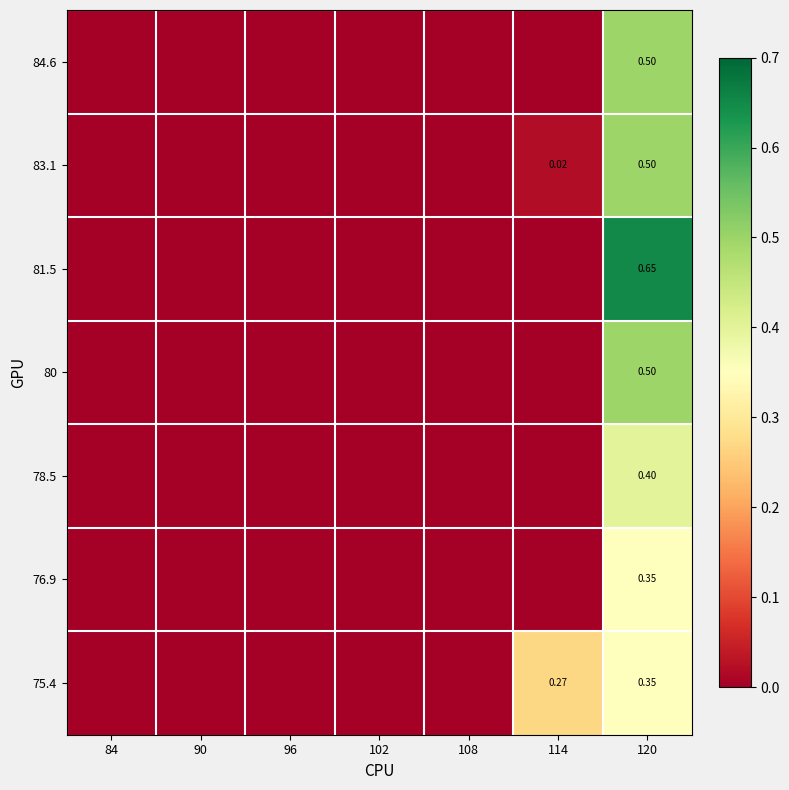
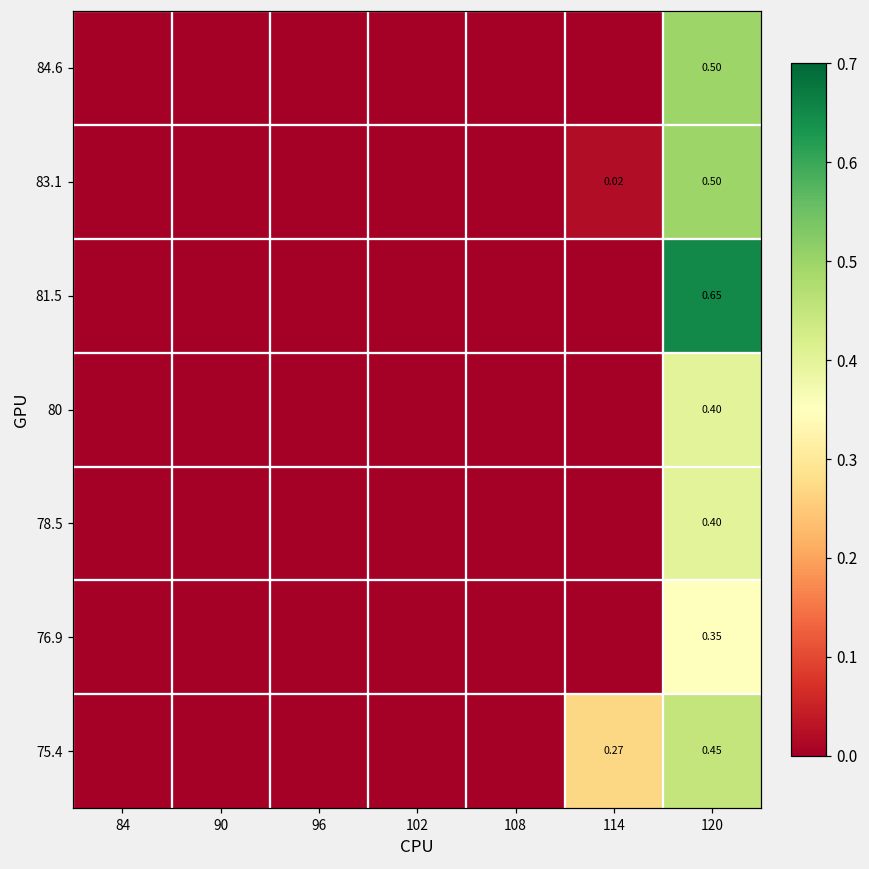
80, 120: 0.50 -> 0.40
75.4, 120: 0.35 -> 0.45
